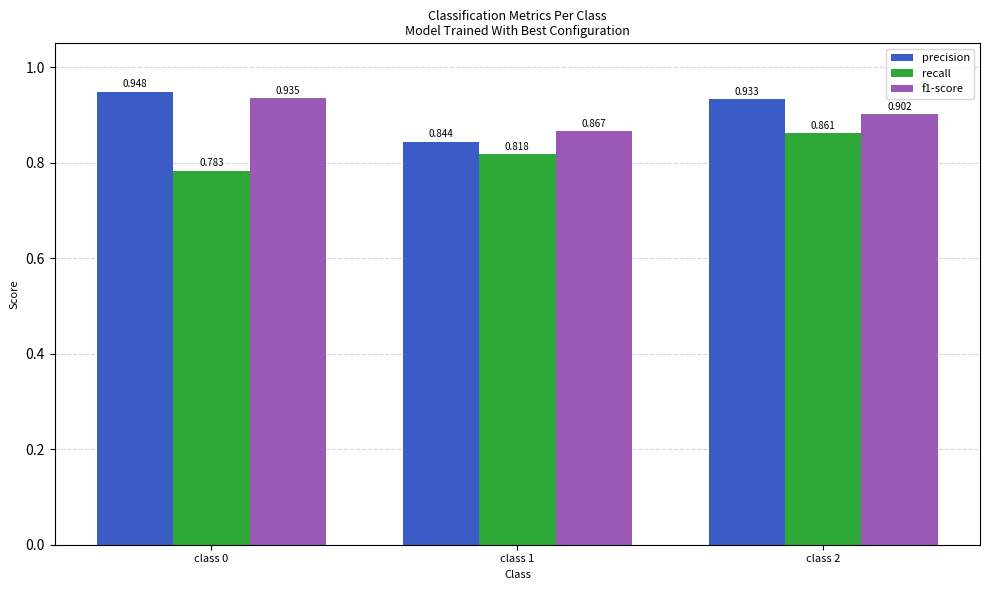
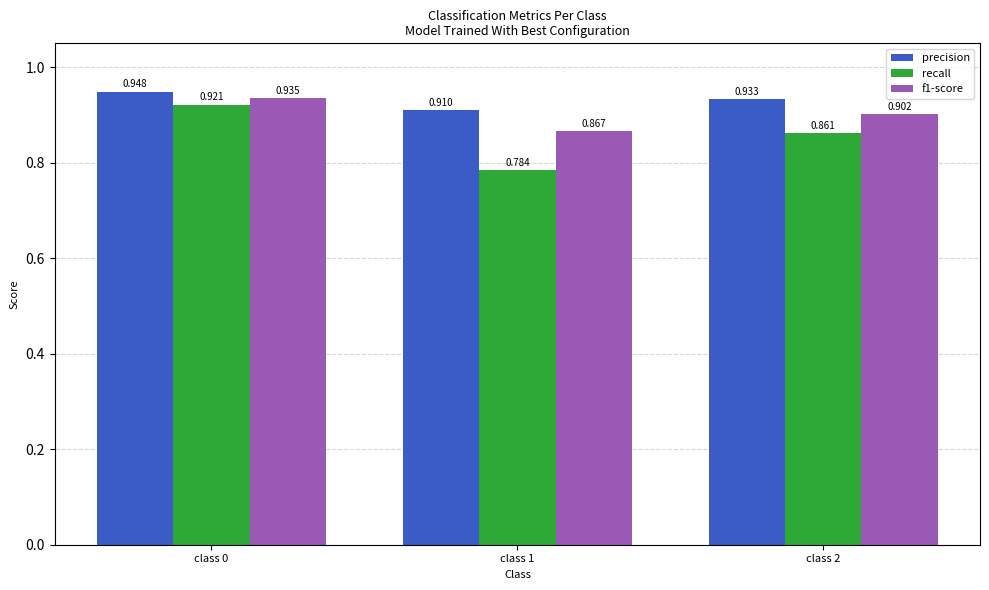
recall, class 0: 0.783 -> 0.921
precision, class 1: 0.844 -> 0.910
recall, class 1: 0.818 -> 0.784
